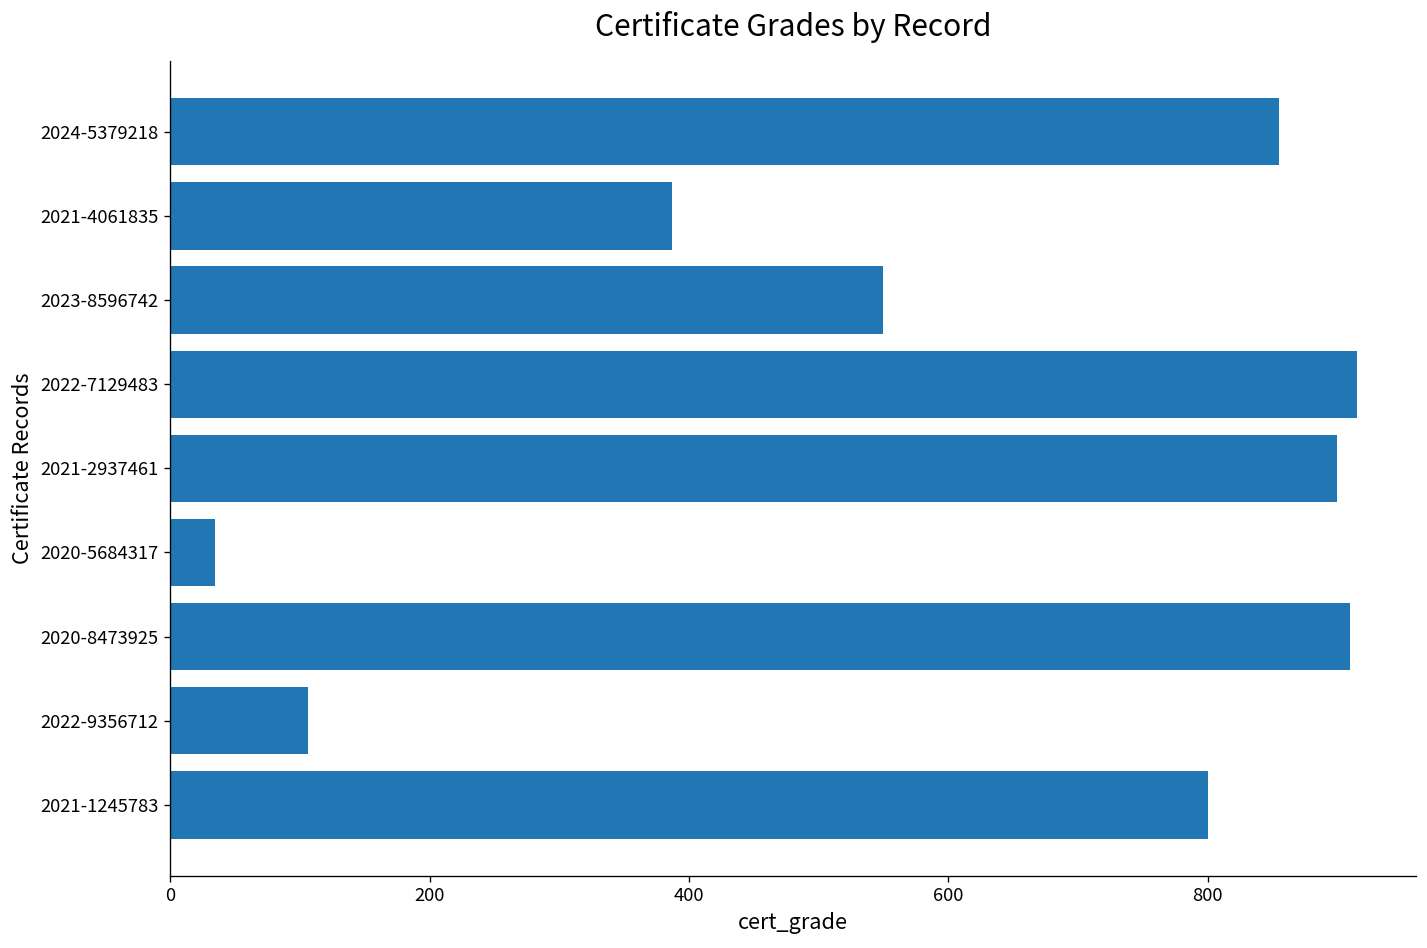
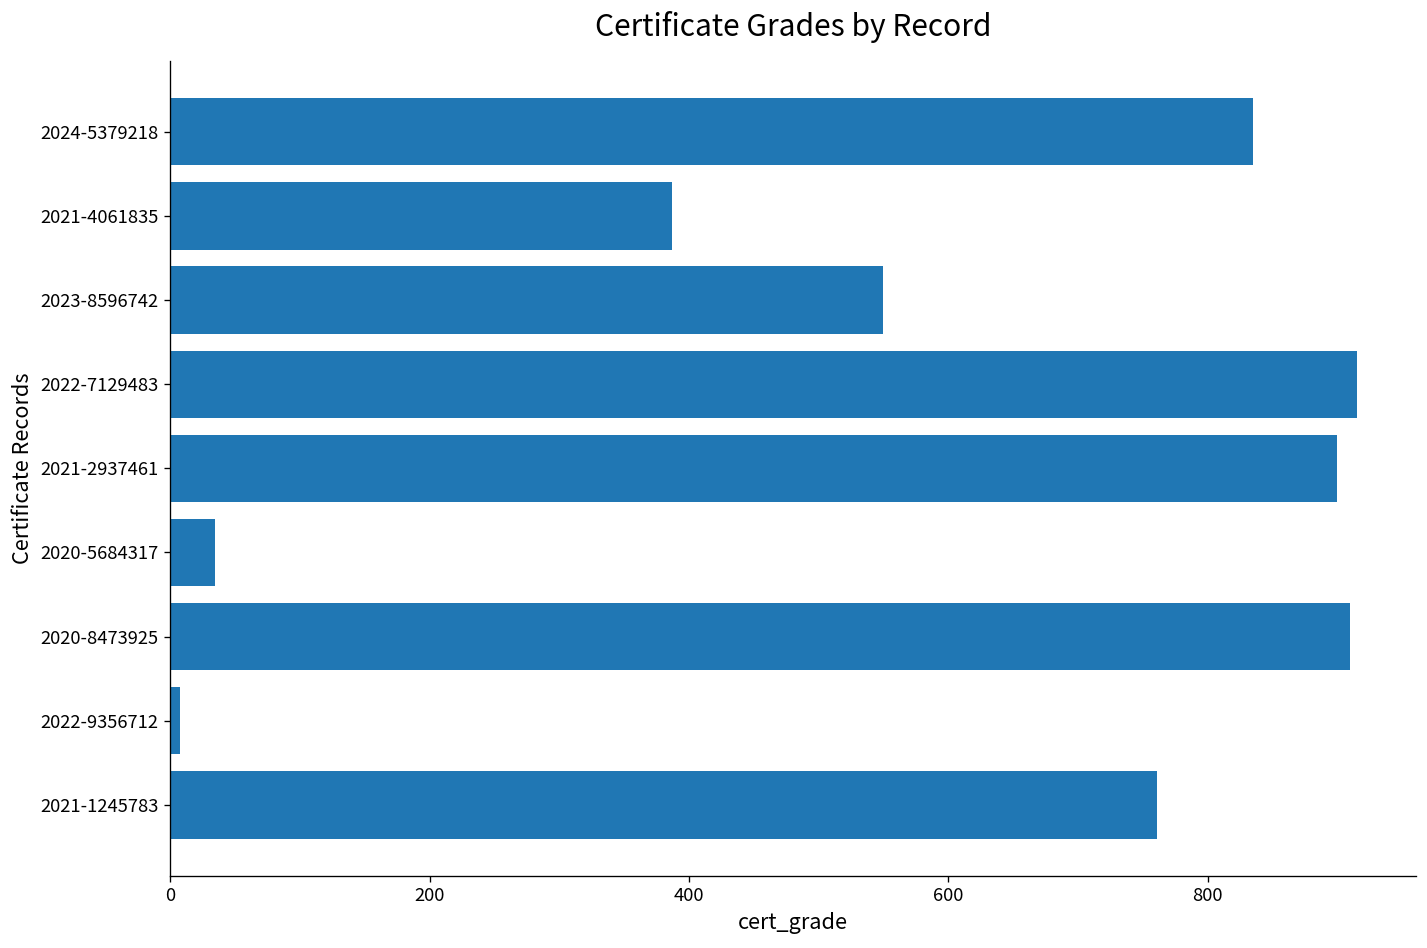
2024-5379218: 855 -> 835
2022-9356712: 106 -> 7
2021-1245783: 800 -> 761
